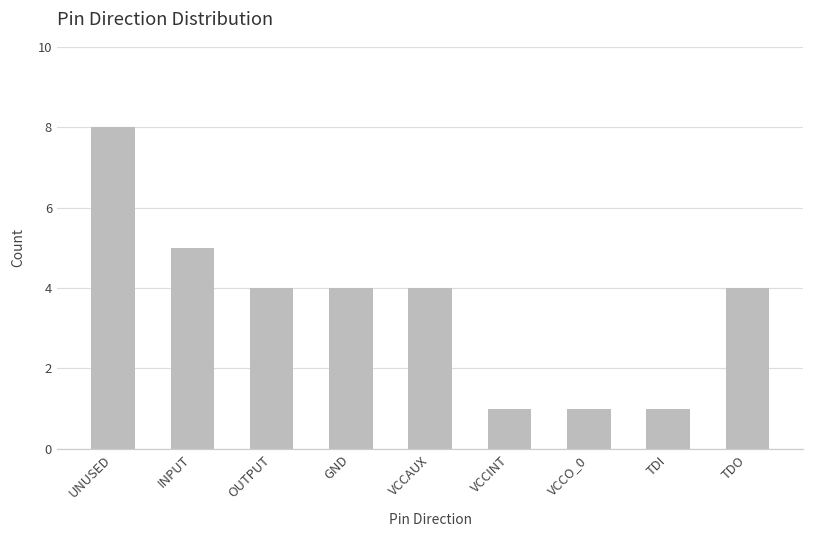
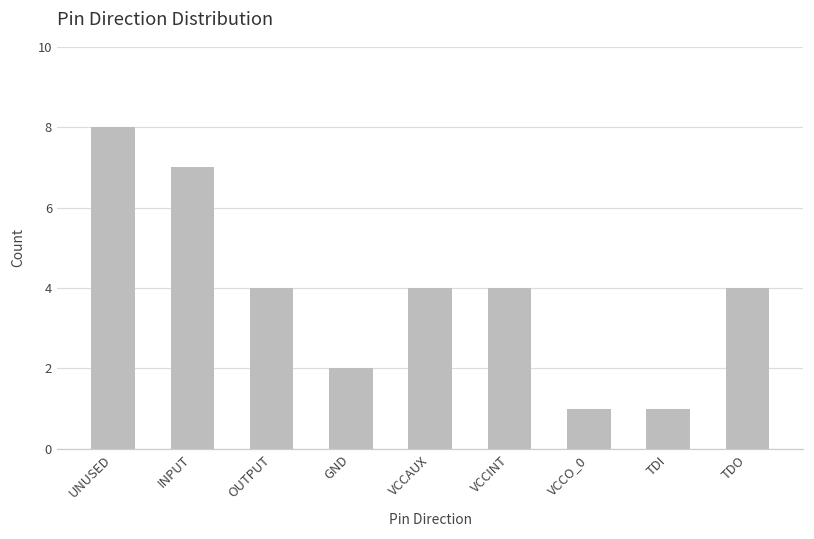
INPUT: 5 -> 7
GND: 4 -> 2
VCCINT: 1 -> 4
